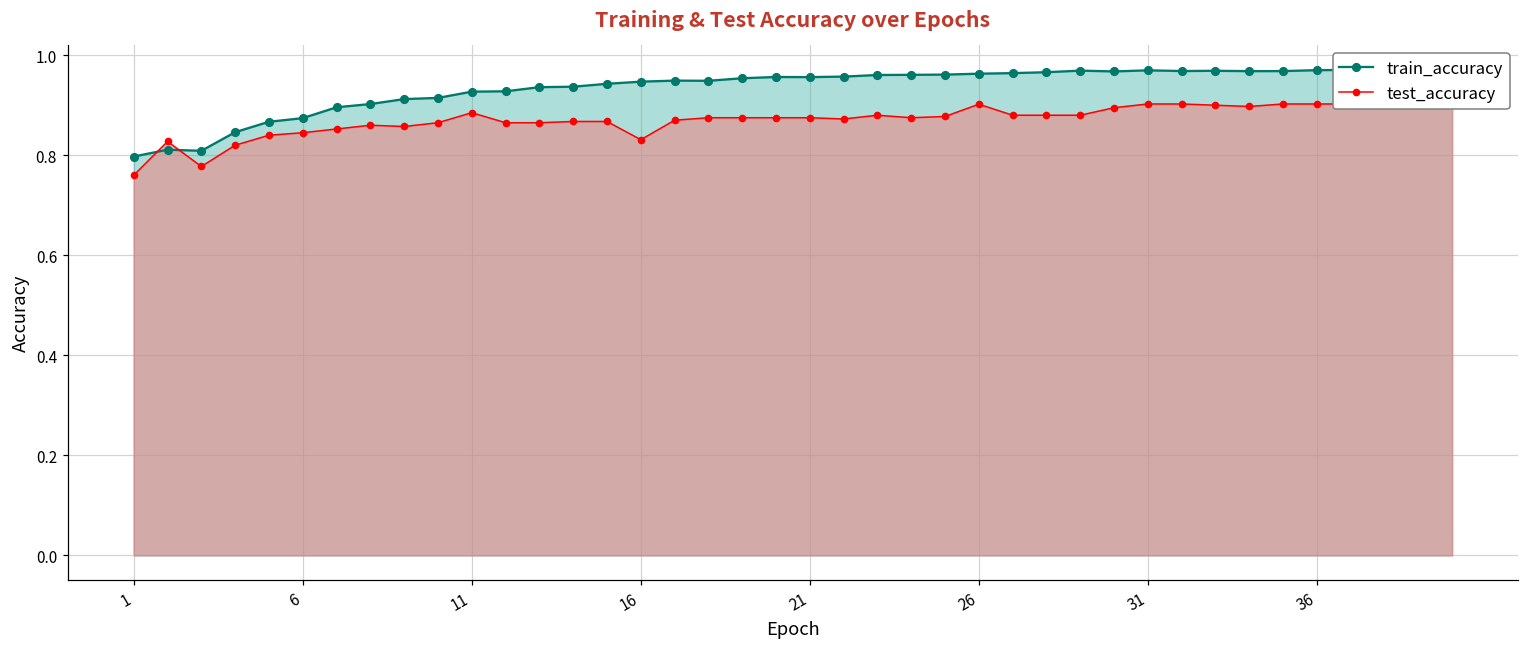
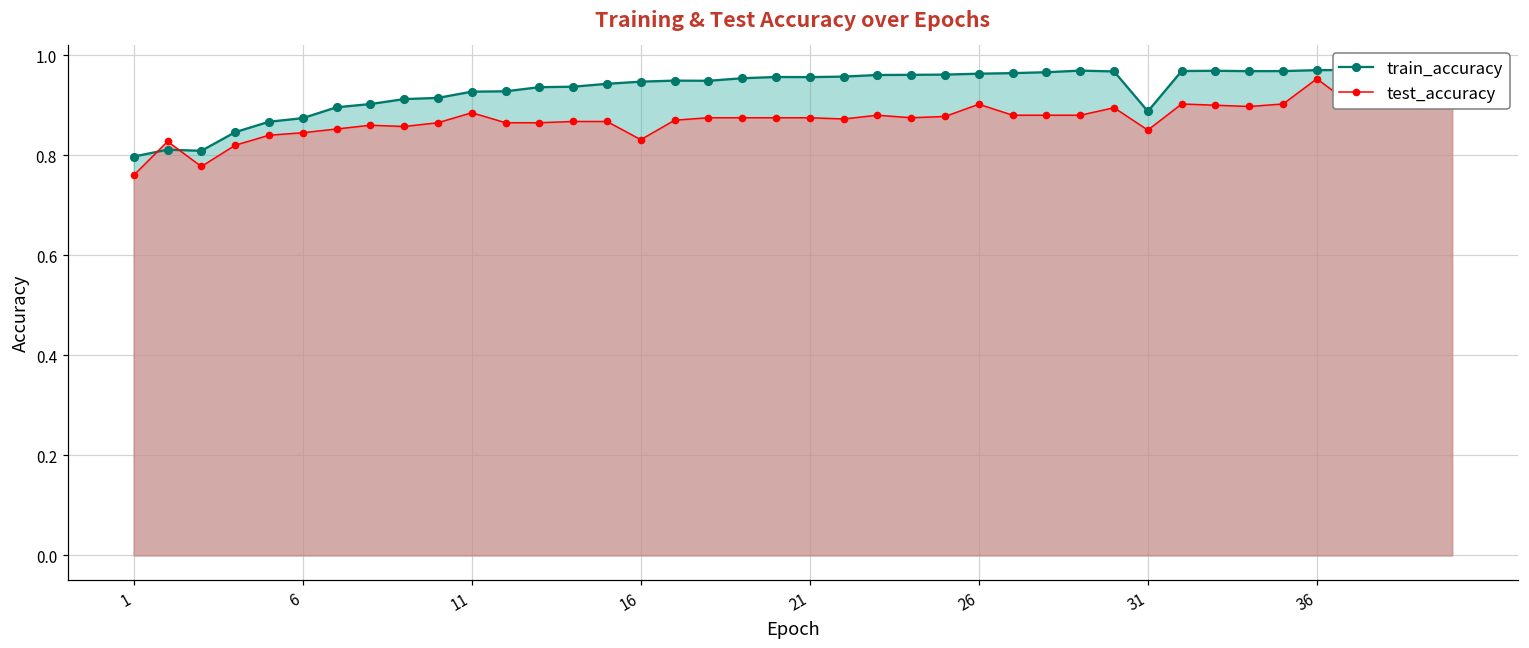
train_accuracy, 31: 0.97 -> 0.89
test_accuracy, 31: 0.90 -> 0.85
test_accuracy, 36: 0.90 -> 0.95
